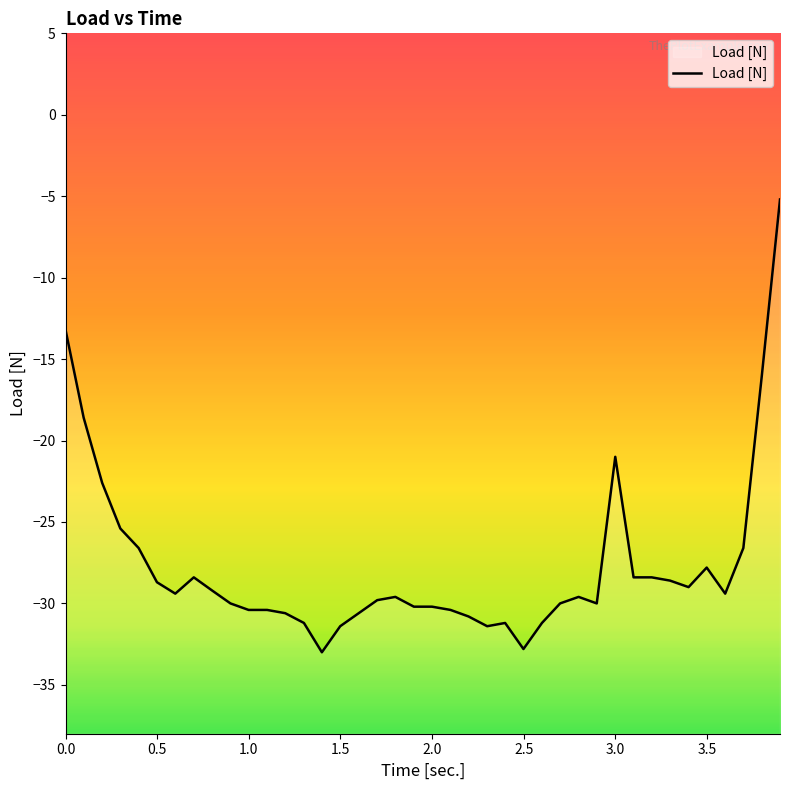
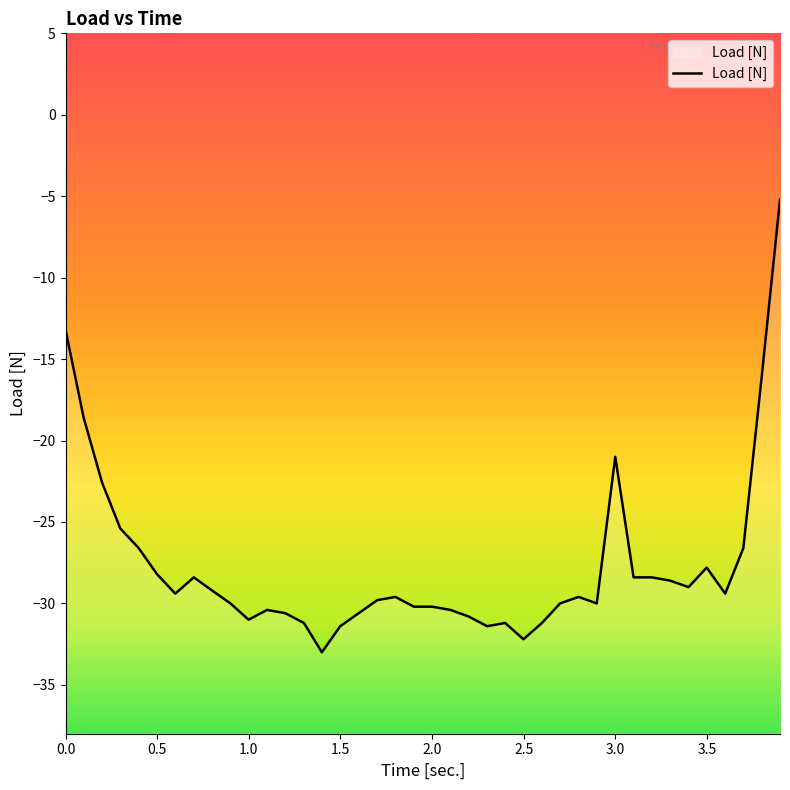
0.5: -28.7 -> -28.2
1.0: -30.4 -> -31.0
2.5: -32.8 -> -32.2
